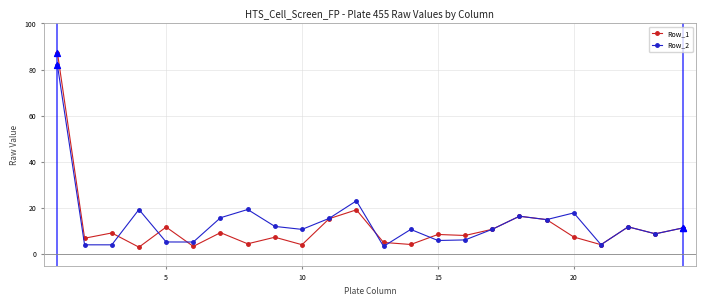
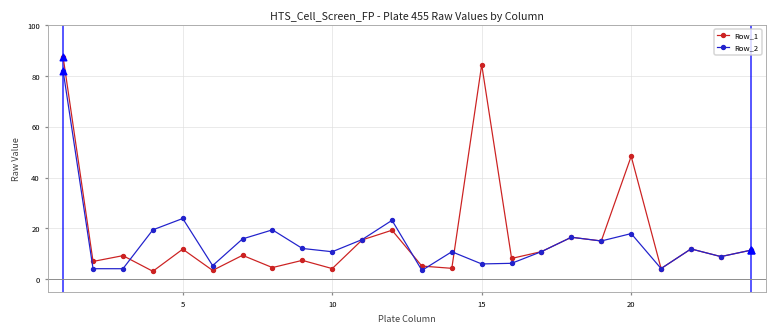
Row_2, 5: 5 -> 24
Row_1, 15: 9 -> 84
Row_1, 20: 7 -> 48
